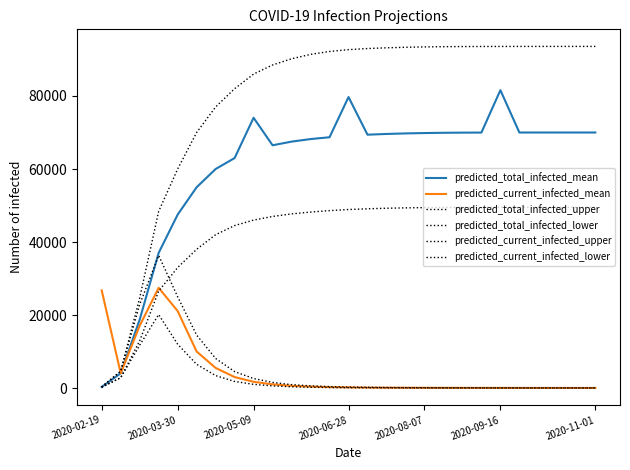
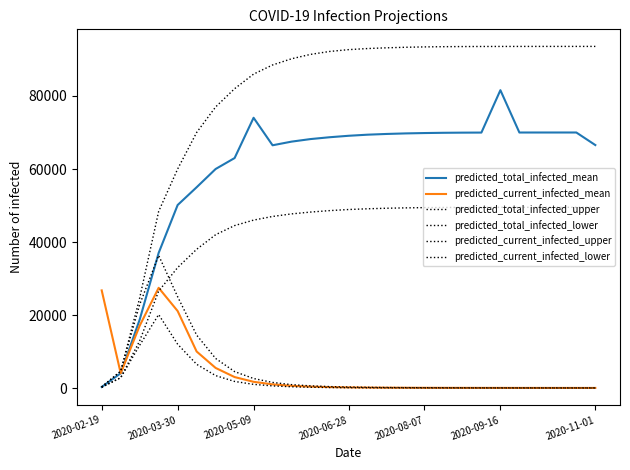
predicted_total_infected_mean, 2020-03-30: 48000 -> 50000
predicted_total_infected_mean, 2020-06-28: 80000 -> 69000
predicted_total_infected_mean, 2020-11-01: 70000 -> 67000
